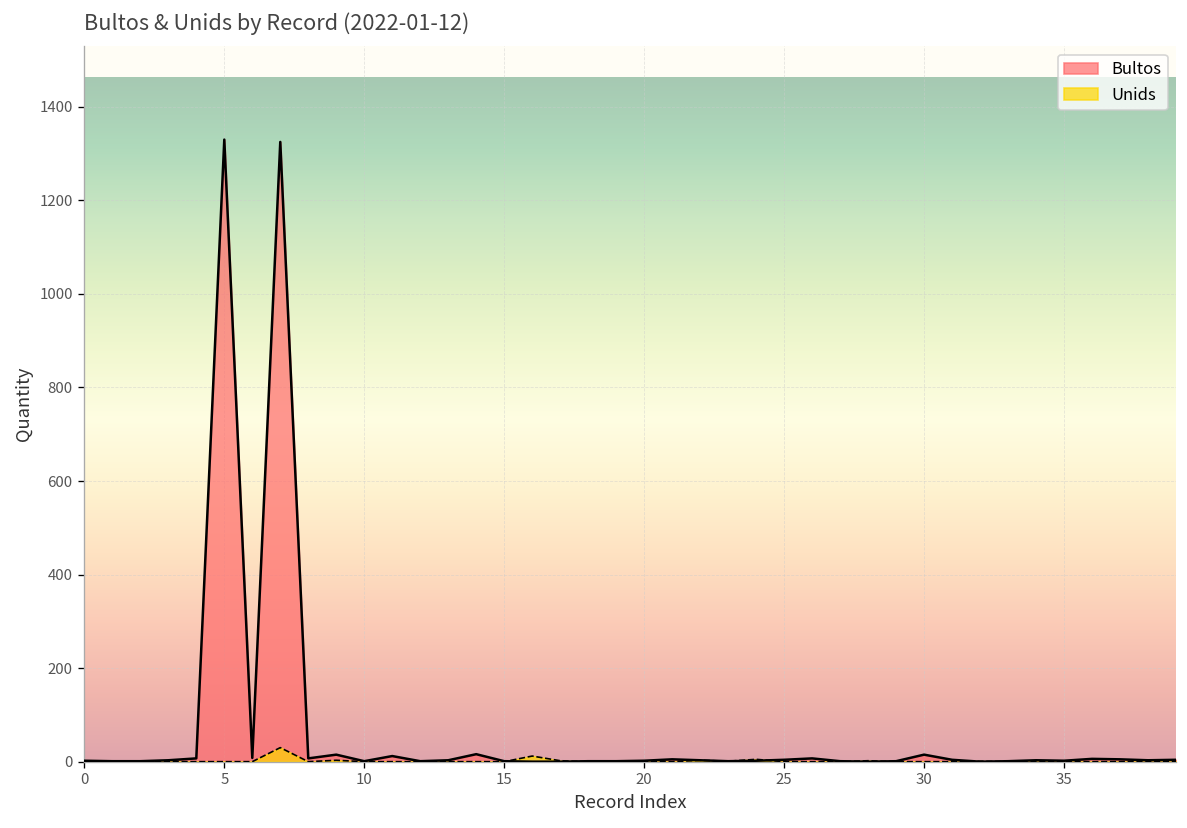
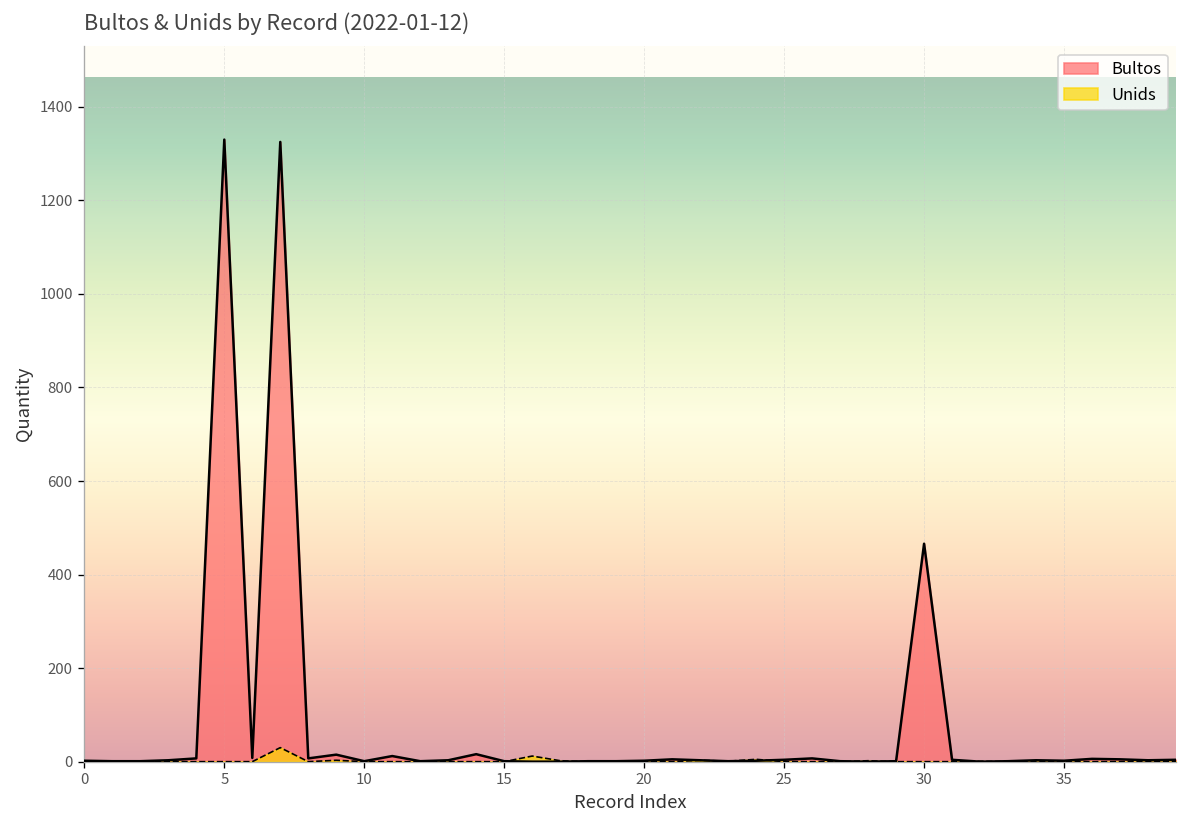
Bultos, 30: 20 -> 470
